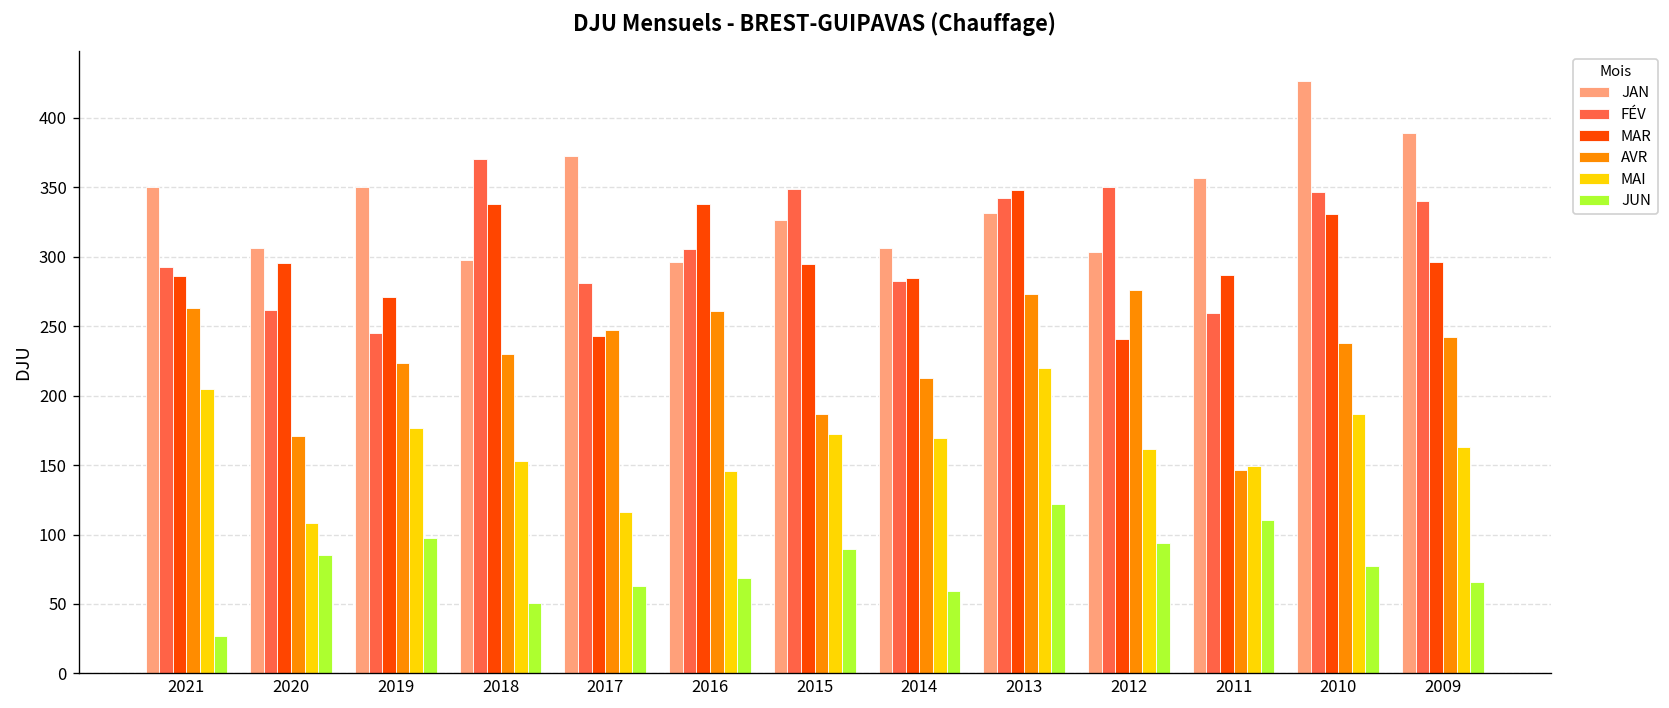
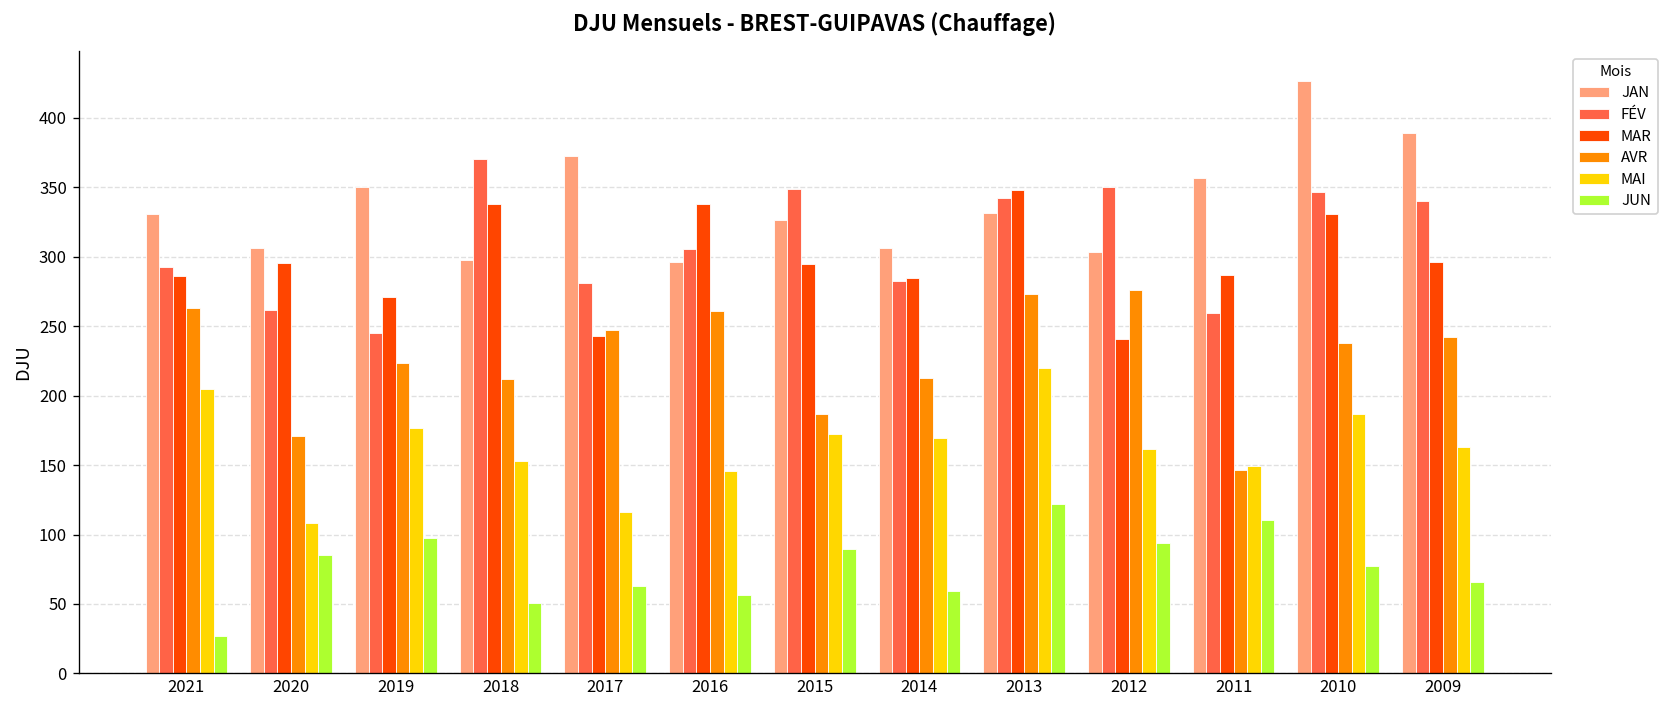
JAN, 2021: 351 -> 331
AVR, 2018: 230 -> 212
JUN, 2016: 69 -> 56
